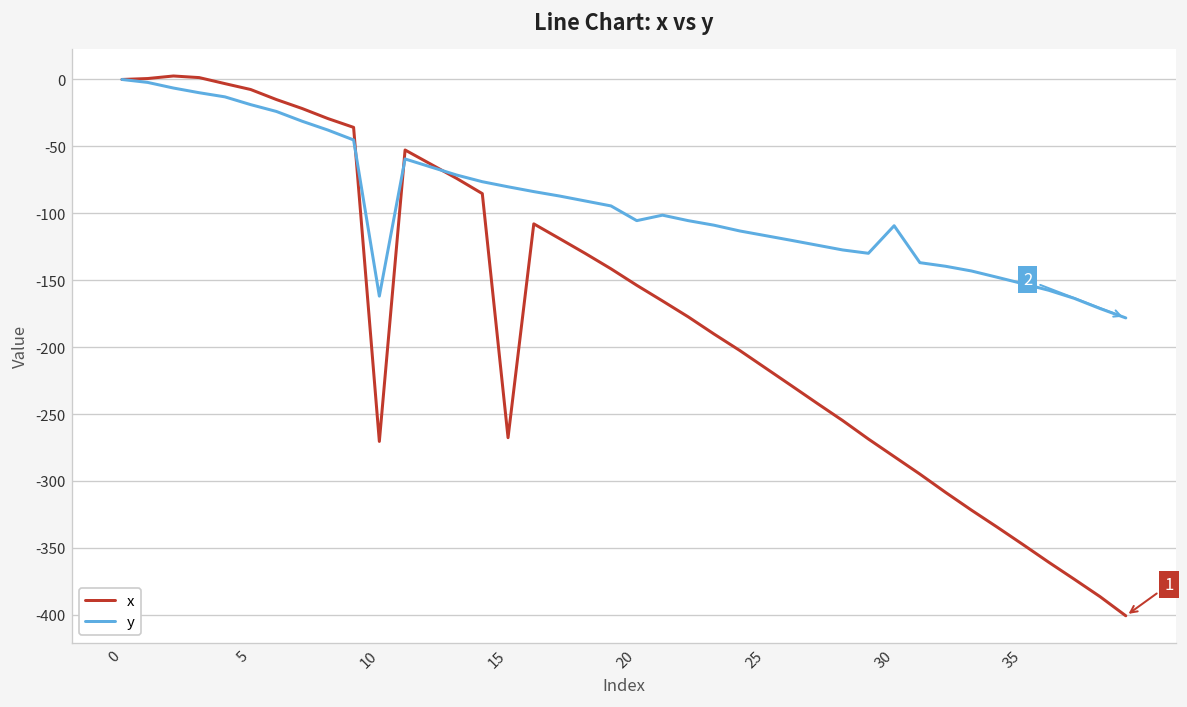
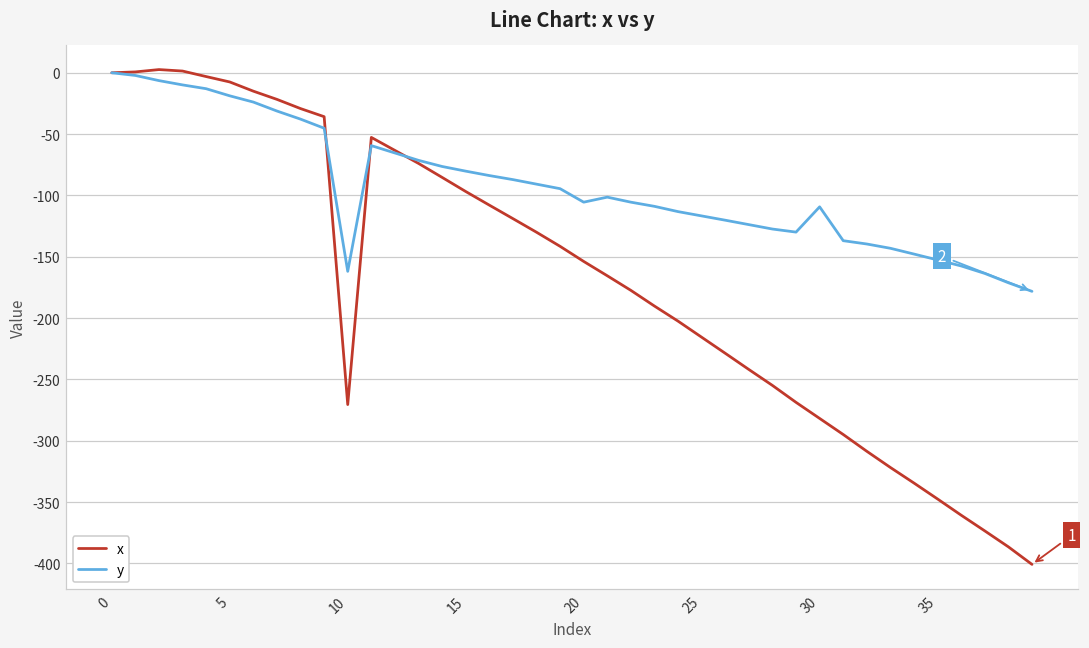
x, 15: -268 -> -97
